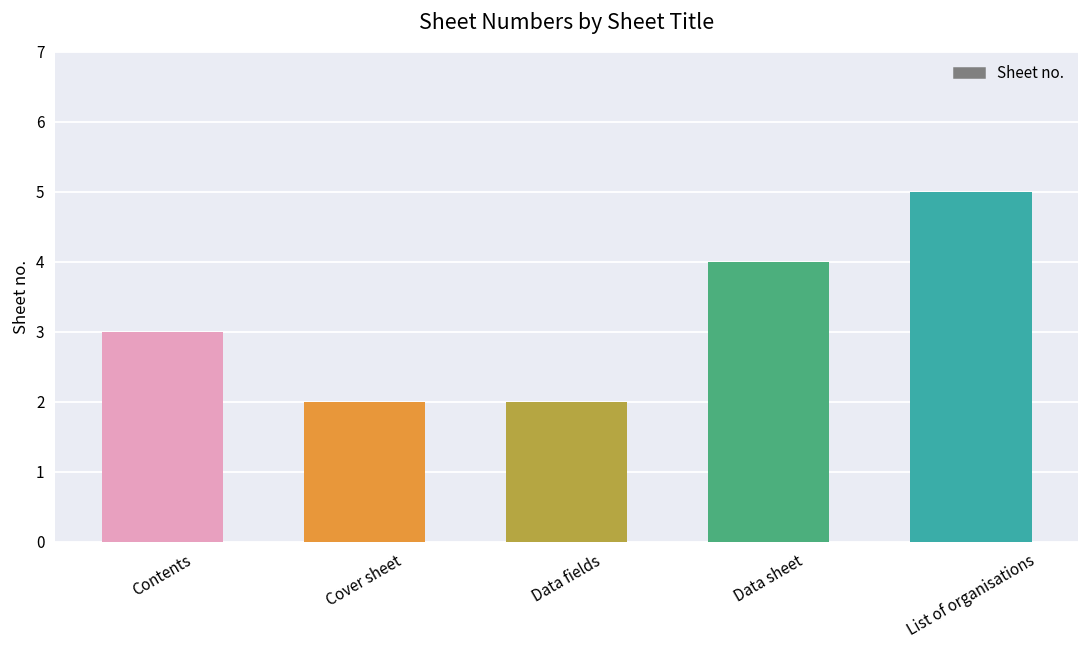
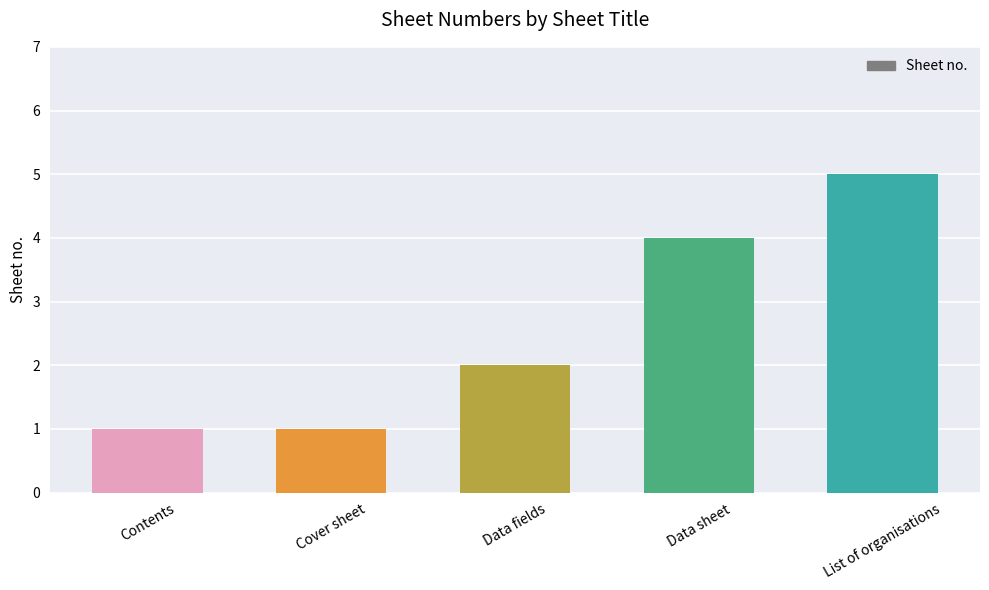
Contents: 3 -> 1
Cover sheet: 2 -> 1
